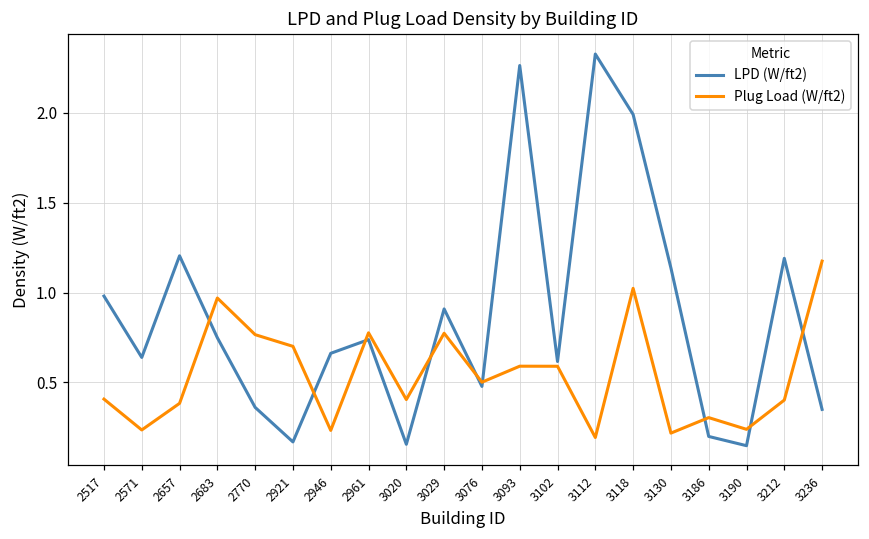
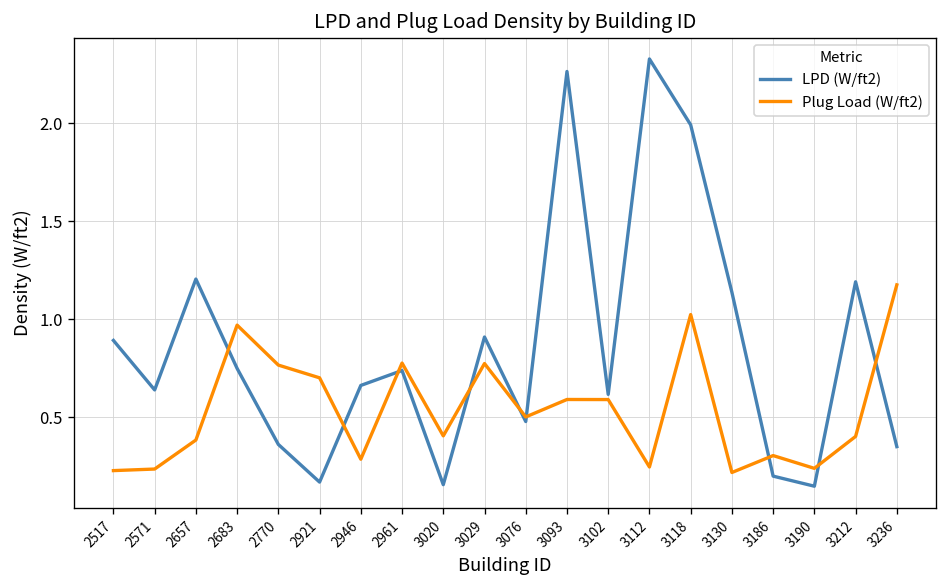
LPD (W/ft2), 2517: 0.98 -> 0.89
Plug Load (W/ft2), 2517: 0.41 -> 0.23
Plug Load (W/ft2), 2946: 0.23 -> 0.29
Plug Load (W/ft2), 3112: 0.19 -> 0.25
